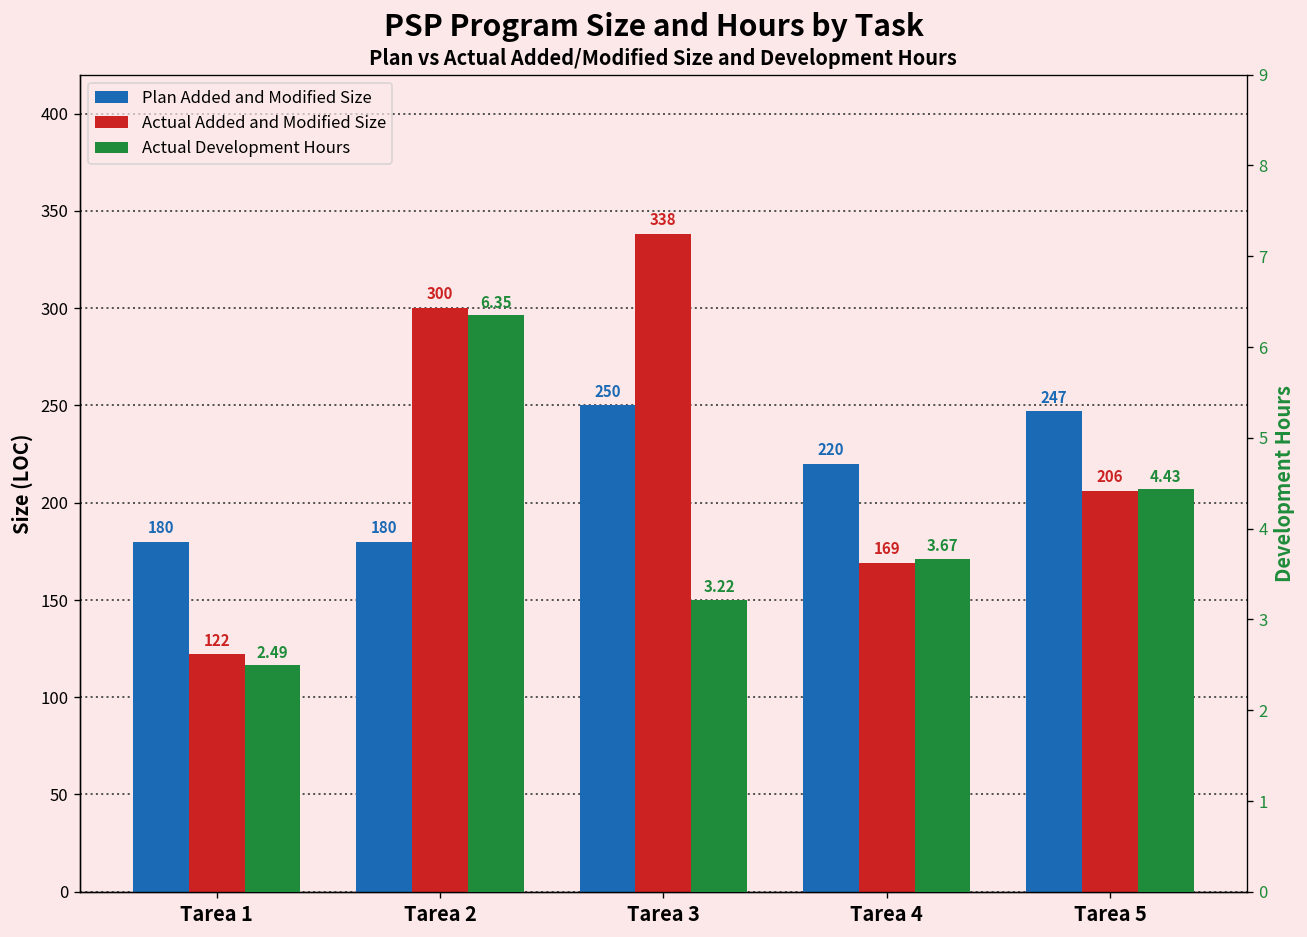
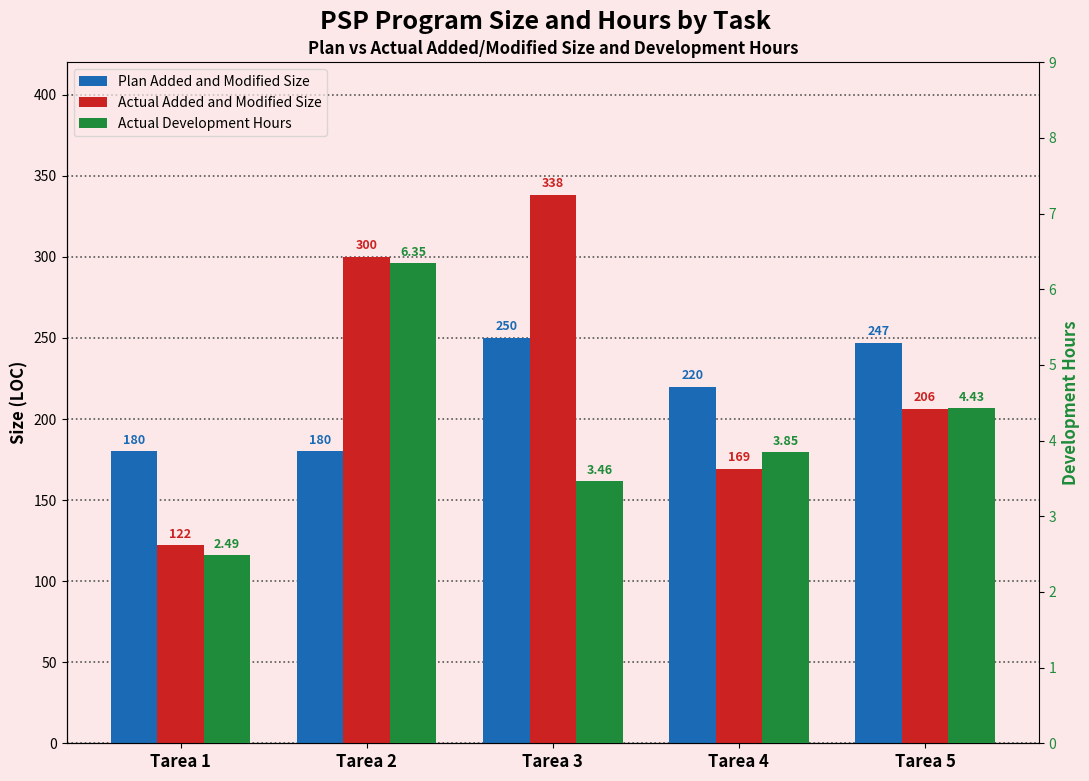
Actual Development Hours, Tarea 3: 3.22 -> 3.46
Actual Development Hours, Tarea 4: 3.67 -> 3.85
